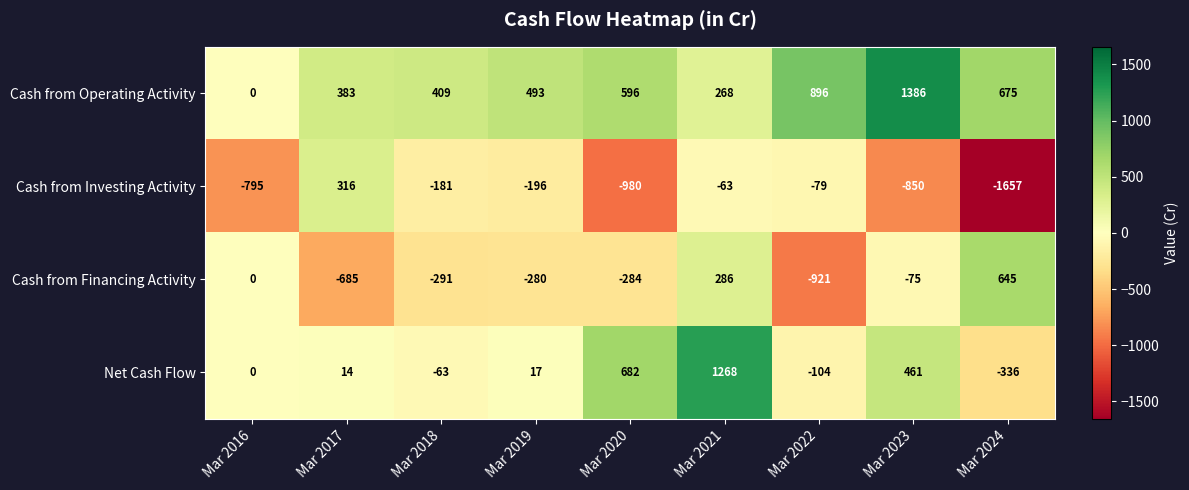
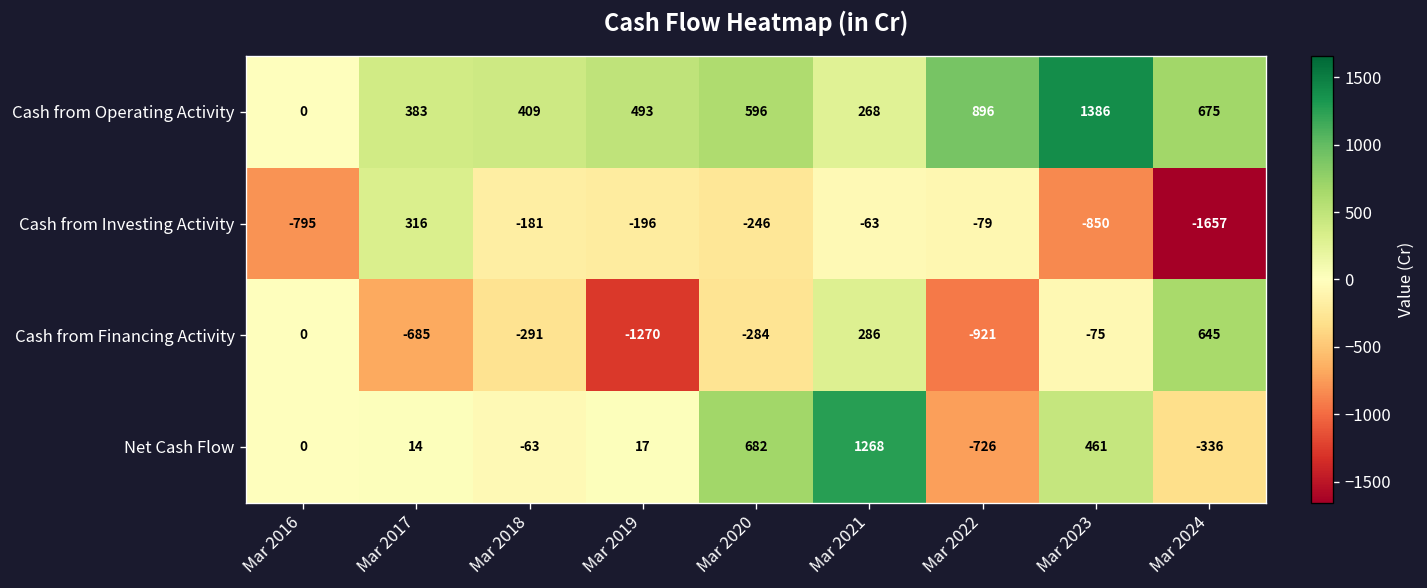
Cash from Investing Activity, Mar 2020: -980 -> -246
Cash from Financing Activity, Mar 2019: -280 -> -1270
Net Cash Flow, Mar 2022: -104 -> -726
